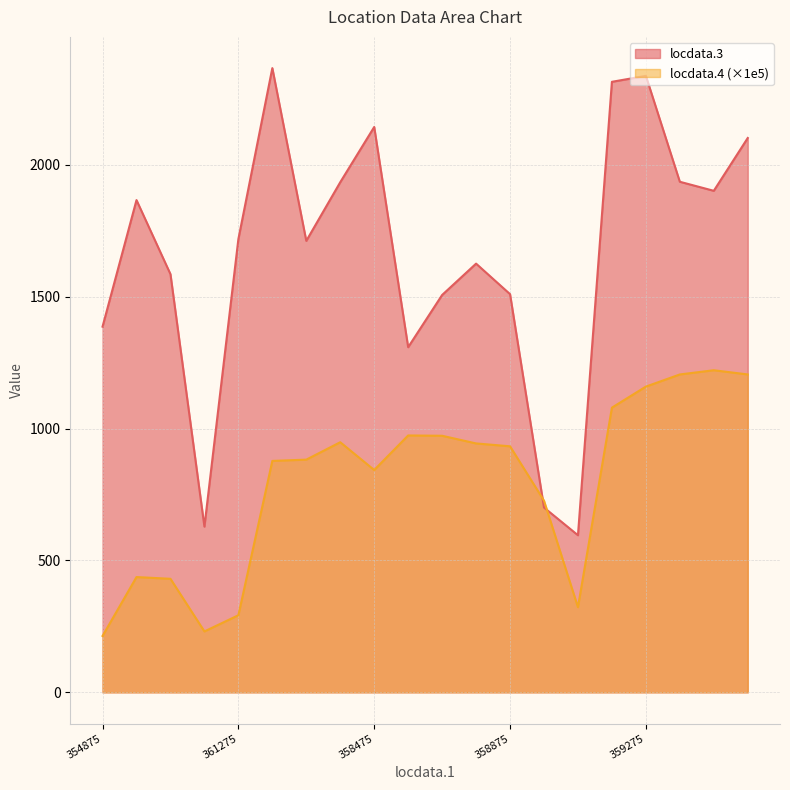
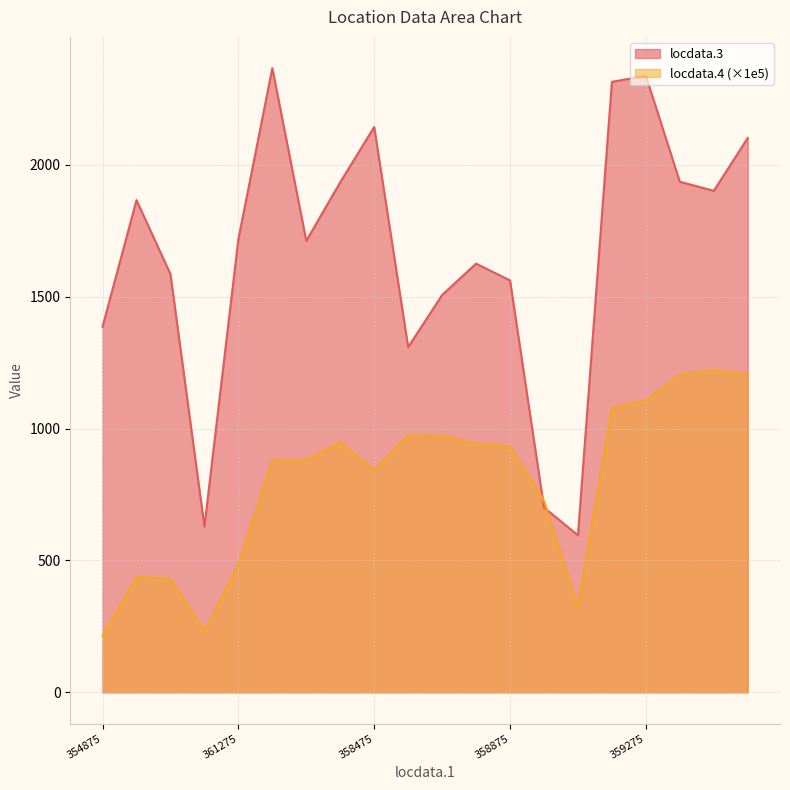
locdata.4 (×1e5), 361275: 290 -> 480
locdata.3, 358875: 1510 -> 1560
locdata.4 (×1e5), 359275: 1160 -> 1110
